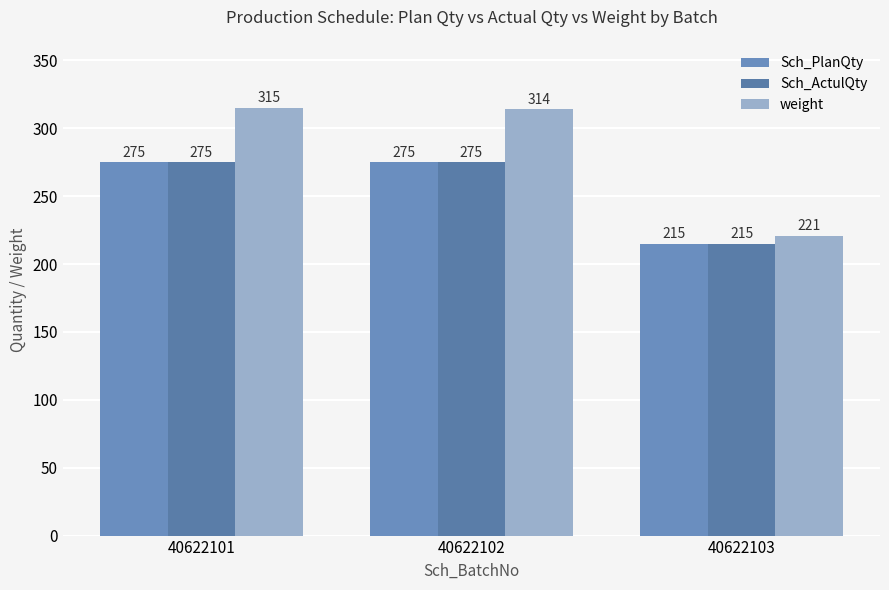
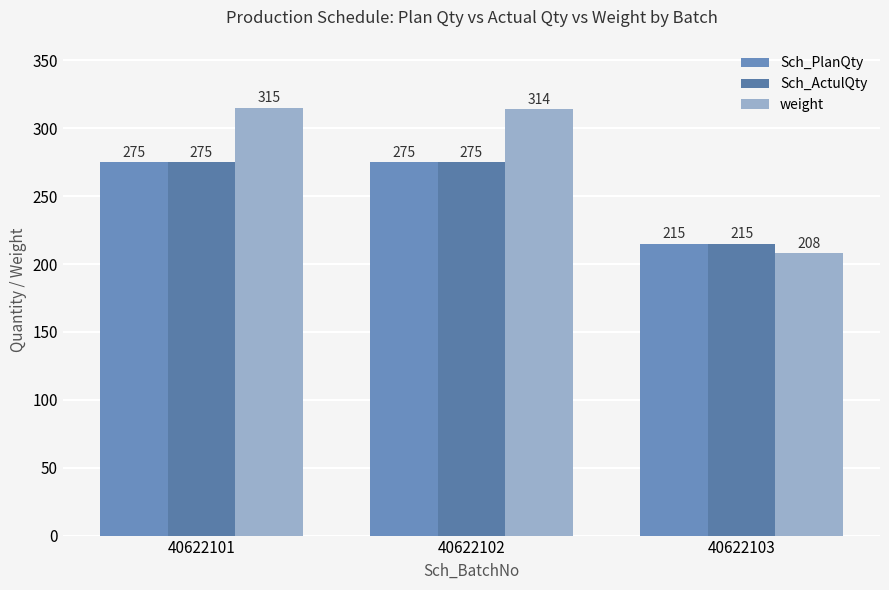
weight, 40622103: 221 -> 208
